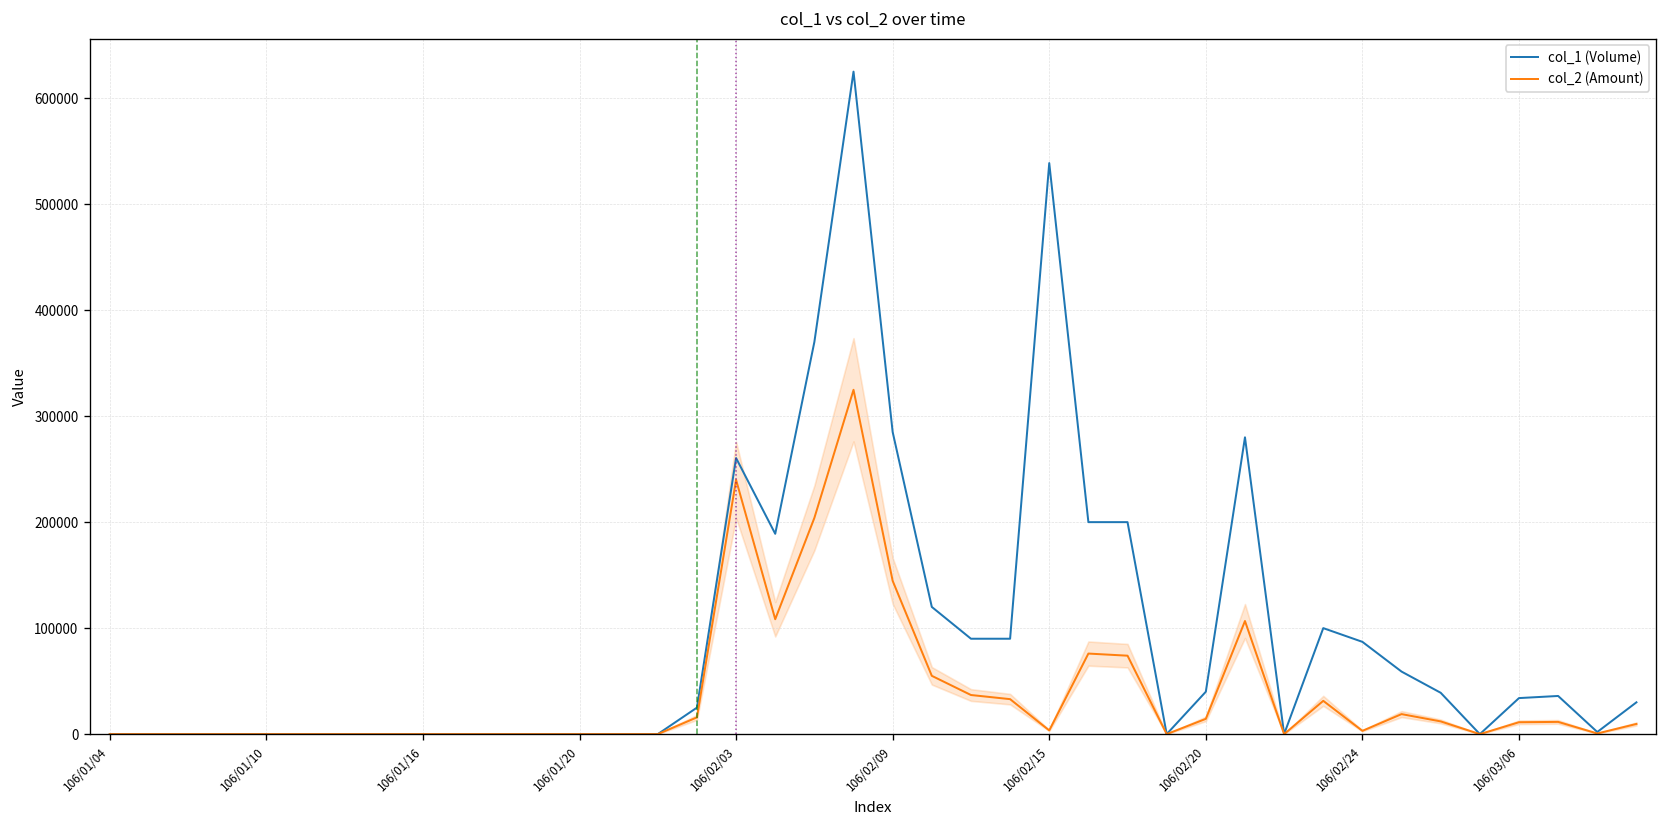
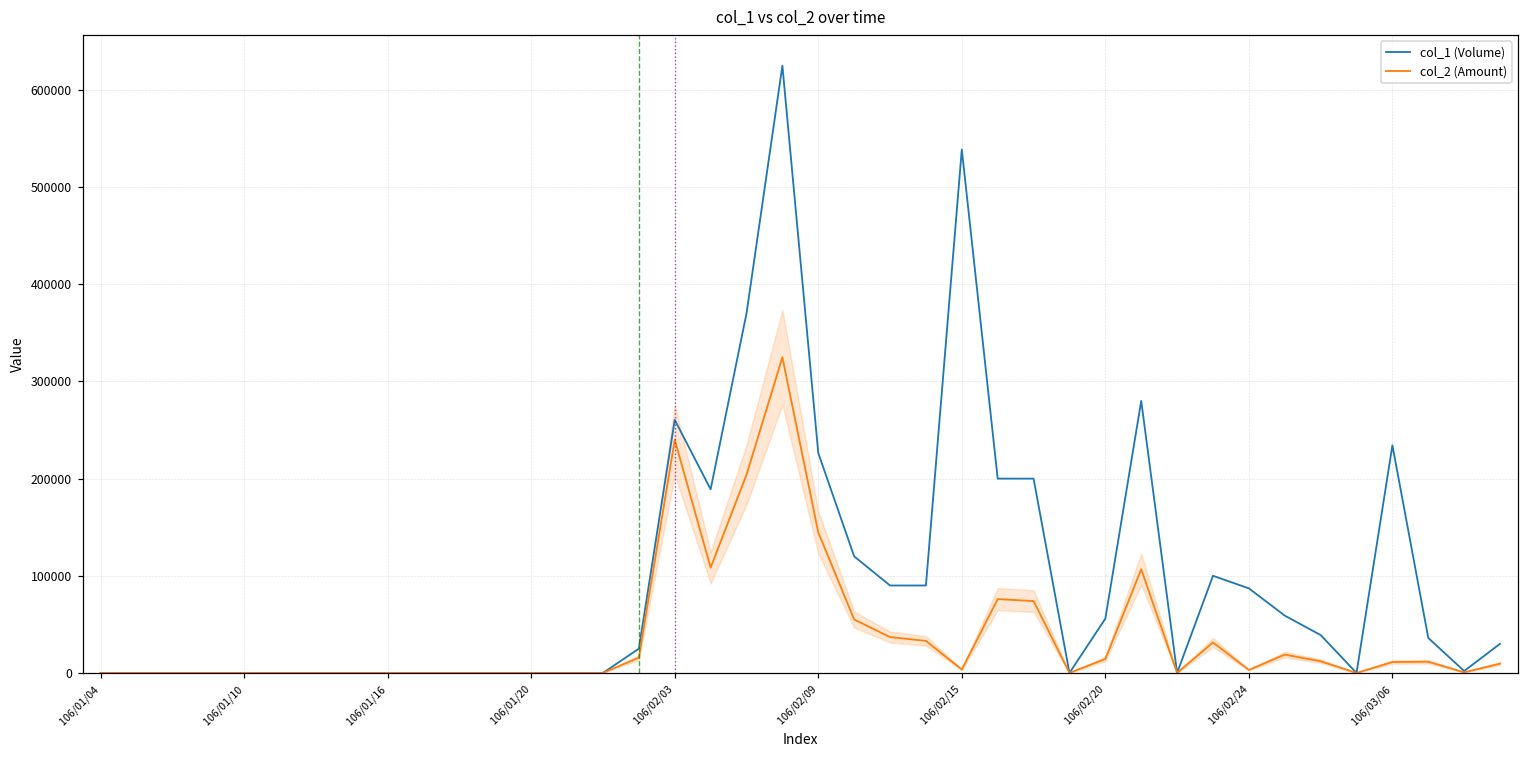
col_1 (Volume), 106/02/09: 290000 -> 230000
col_1 (Volume), 106/02/20: 40000 -> 60000
col_1 (Volume), 106/03/06: 30000 -> 230000
